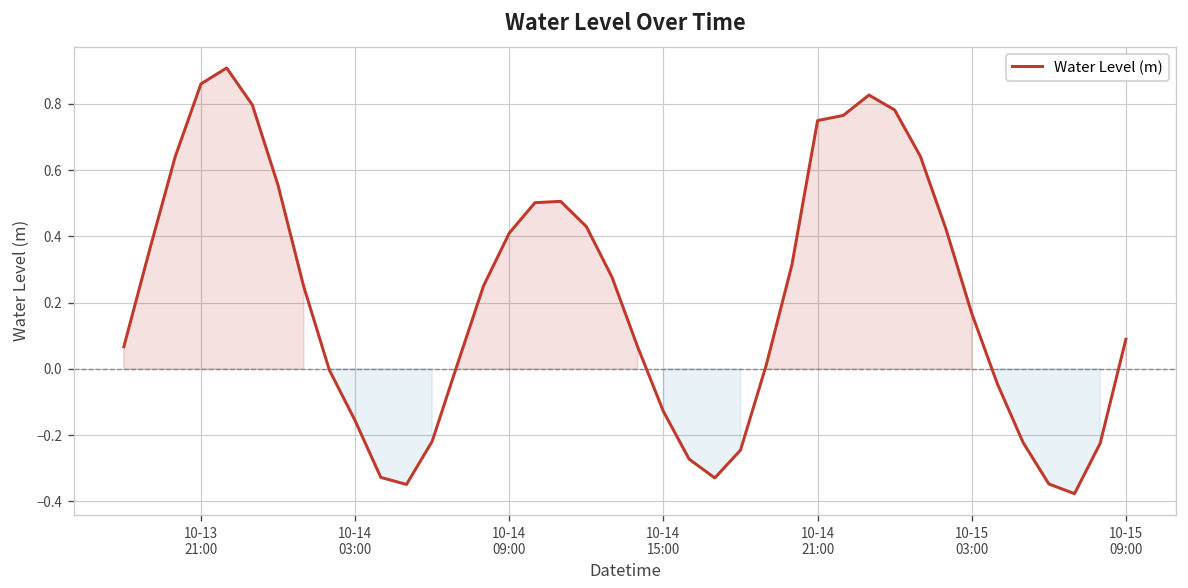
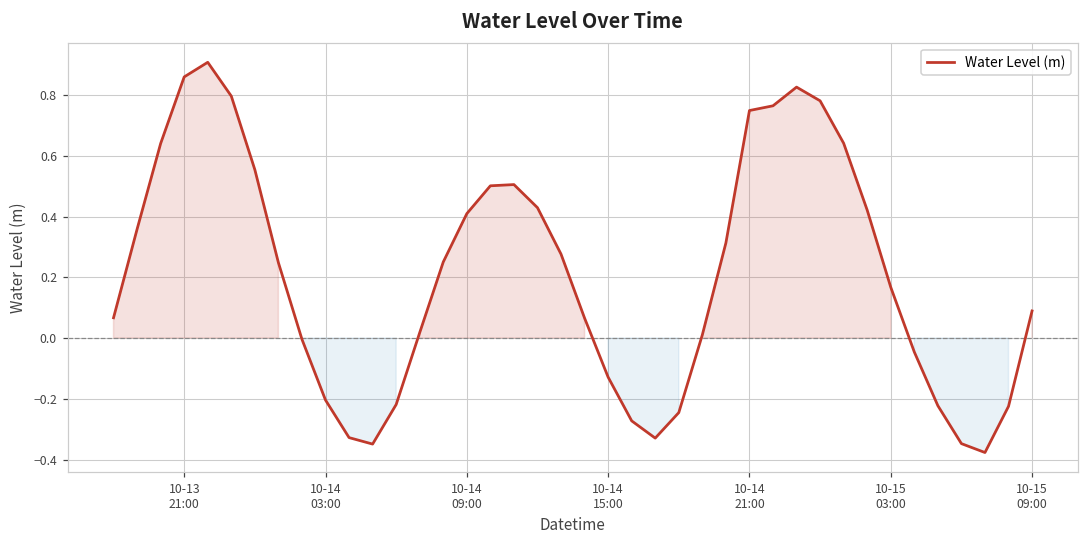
10-14 03:00: -0.16 -> -0.20
